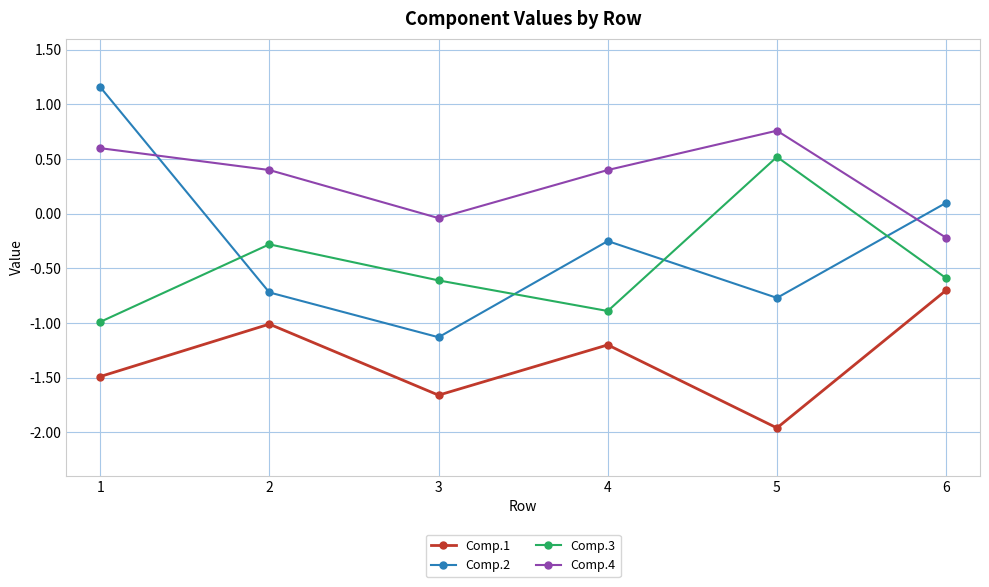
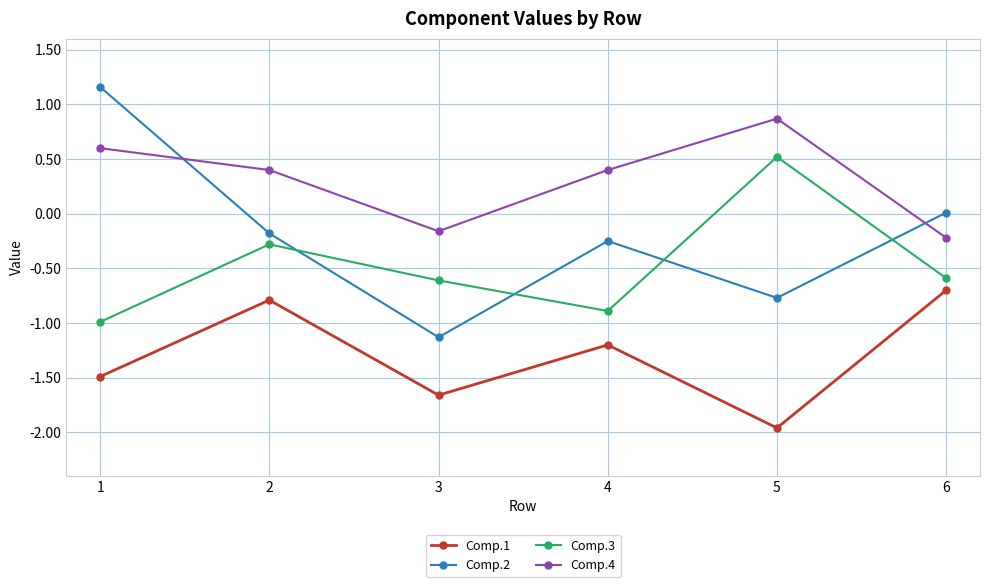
Comp.1, 2: -1.01 -> -0.79
Comp.2, 2: -0.72 -> -0.18
Comp.4, 3: -0.04 -> -0.16
Comp.4, 5: 0.76 -> 0.87
Comp.2, 6: 0.10 -> 0.01
